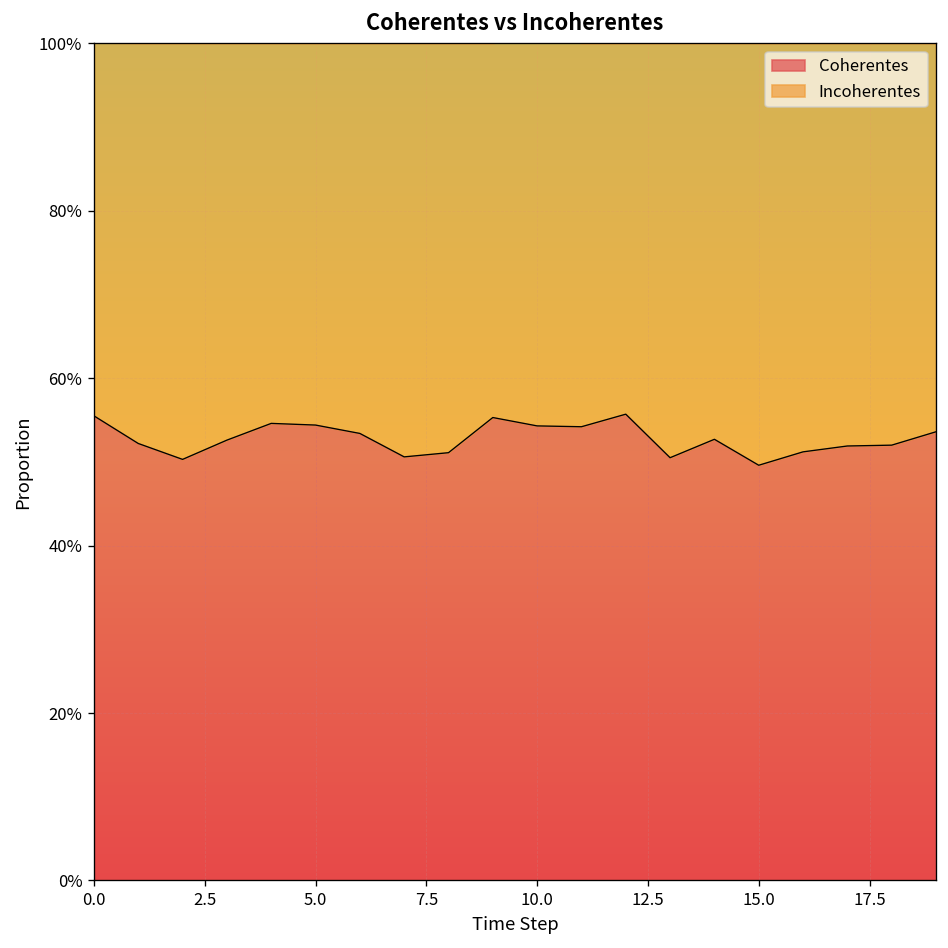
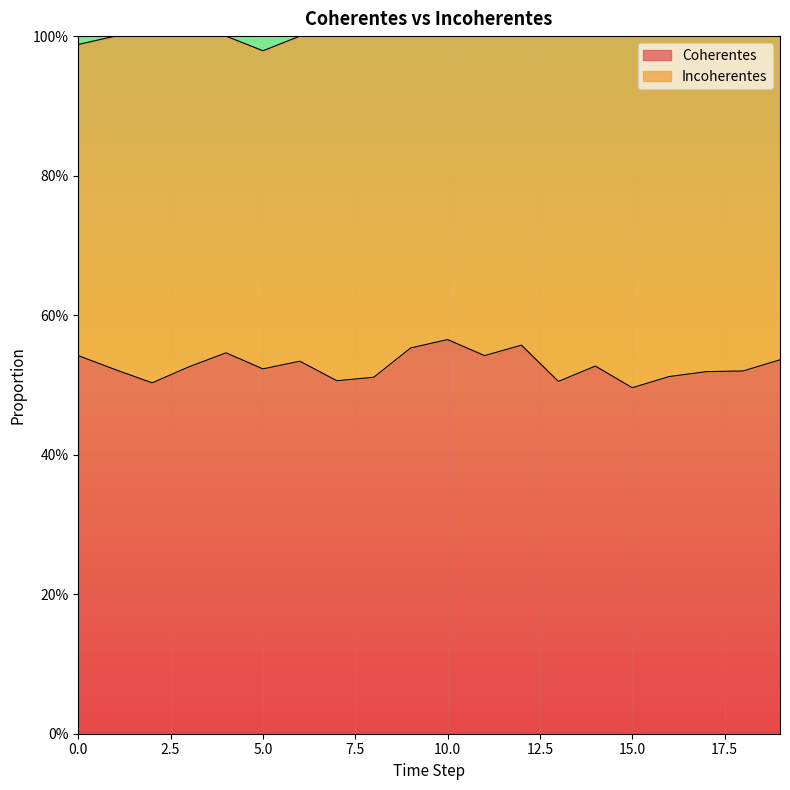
Coherentes, 0.0: 56% -> 54%
Coherentes, 5.0: 54% -> 52%
Coherentes, 10.0: 54% -> 56%
